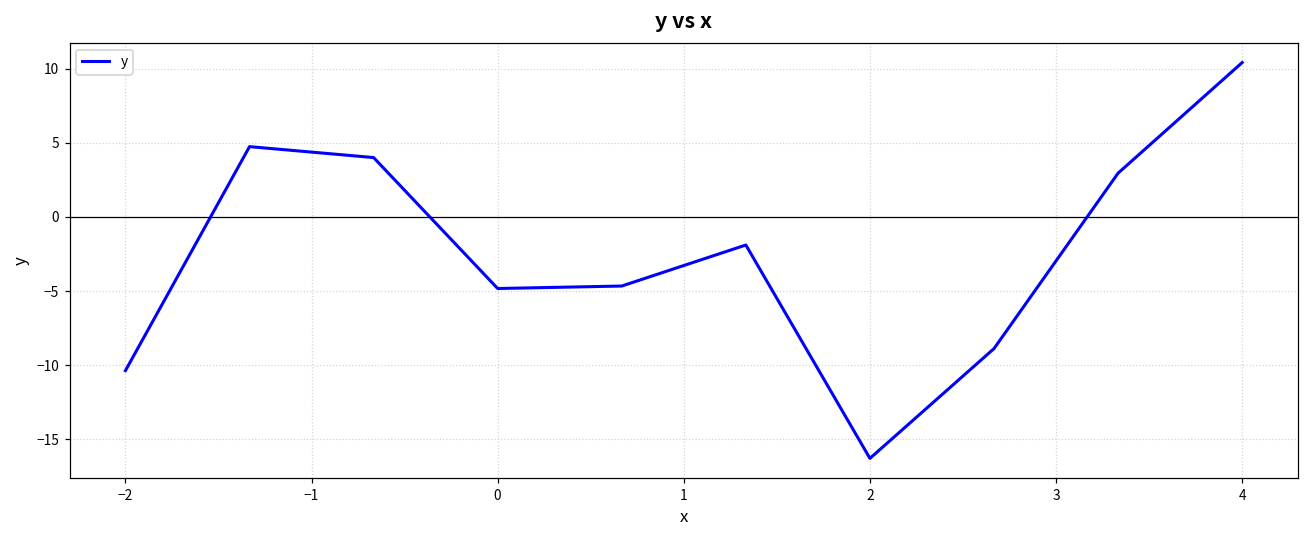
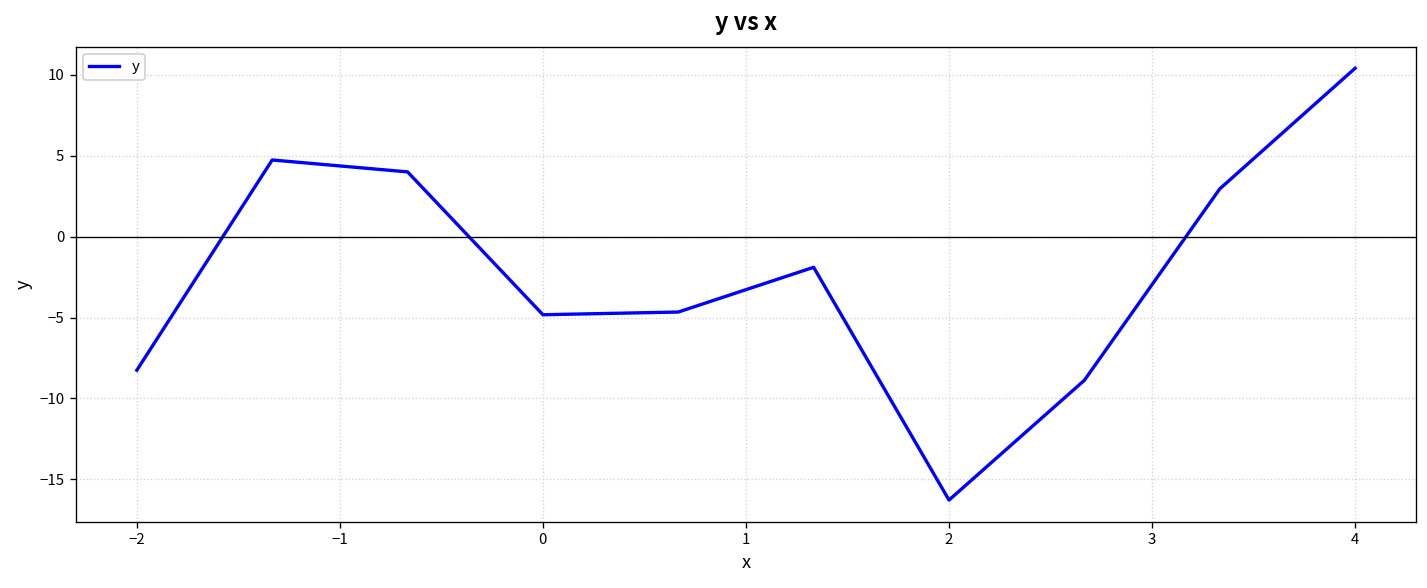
−2: -10.4 -> -8.3
